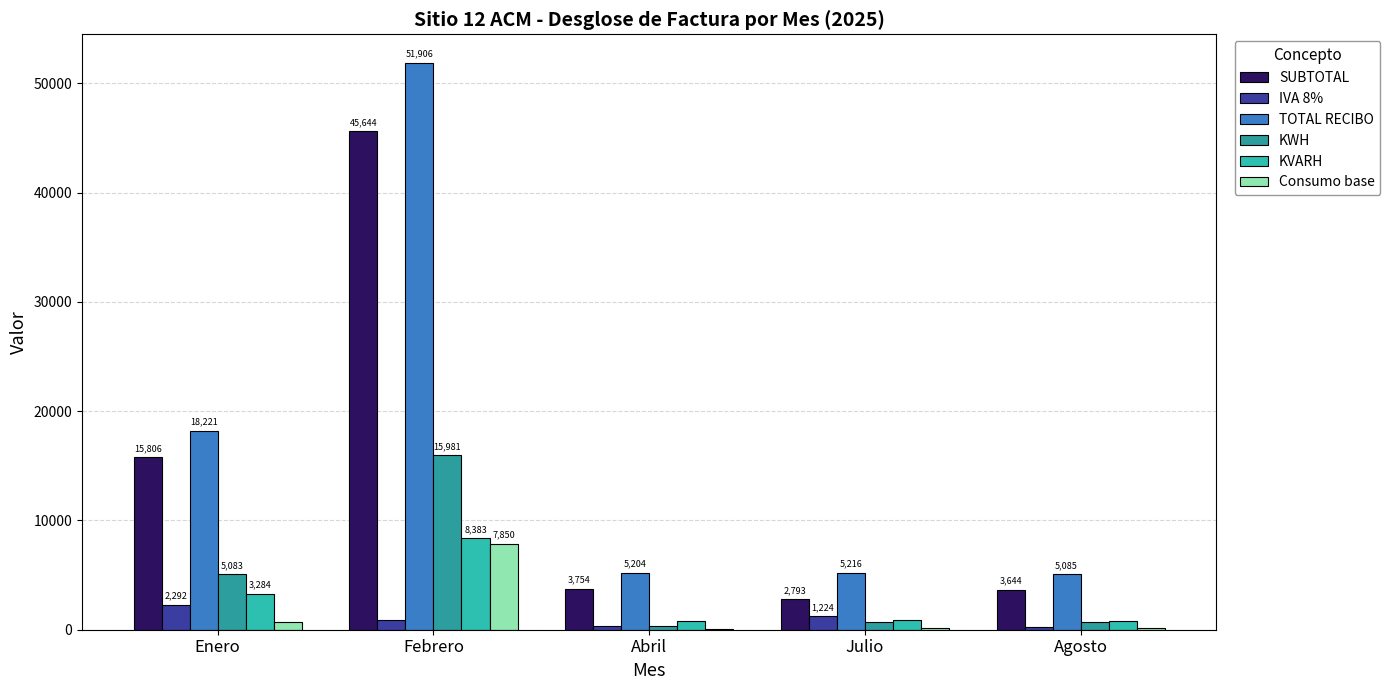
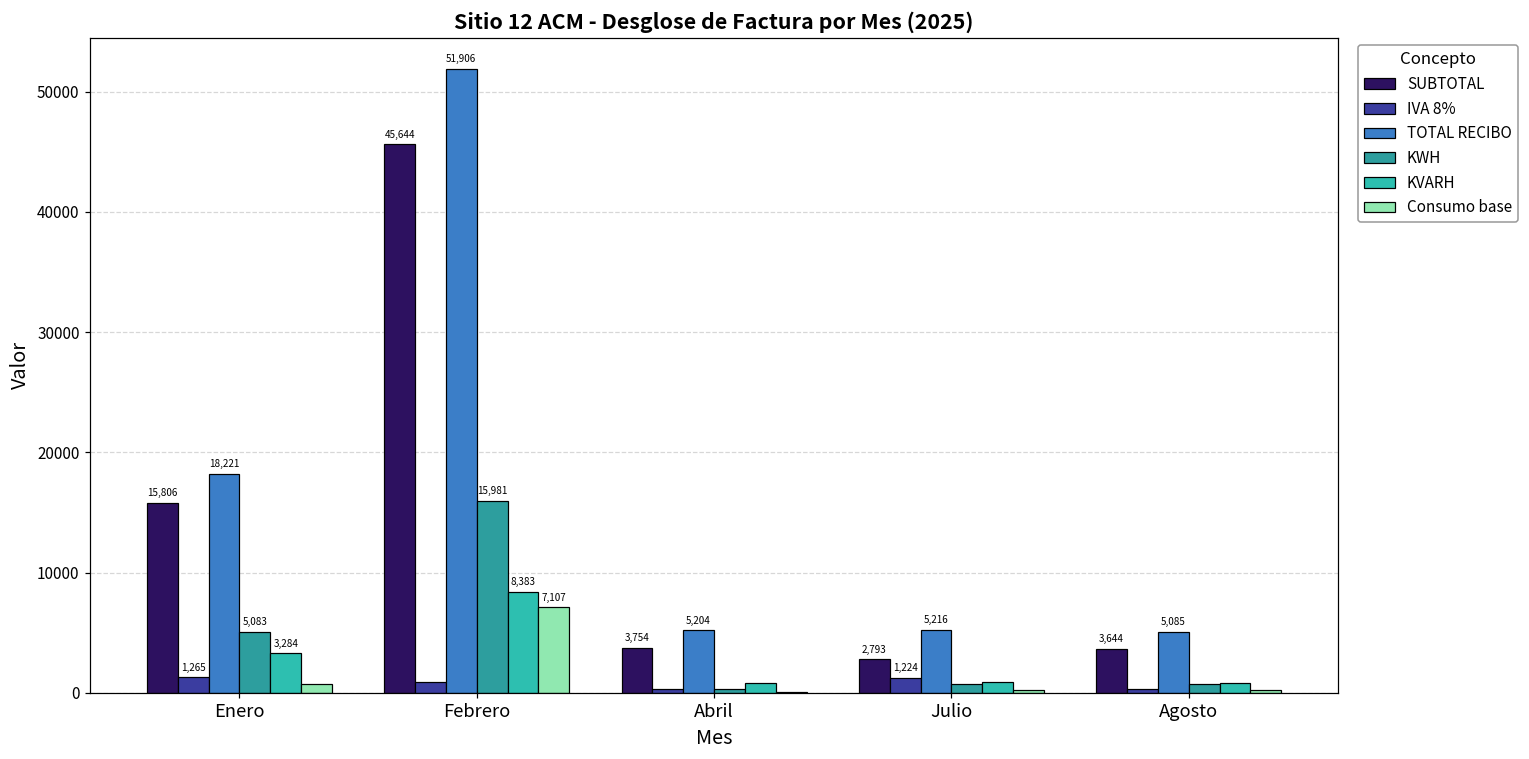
IVA 8%, Enero: 2,292 -> 1,265
Consumo base, Febrero: 7,850 -> 7,107
